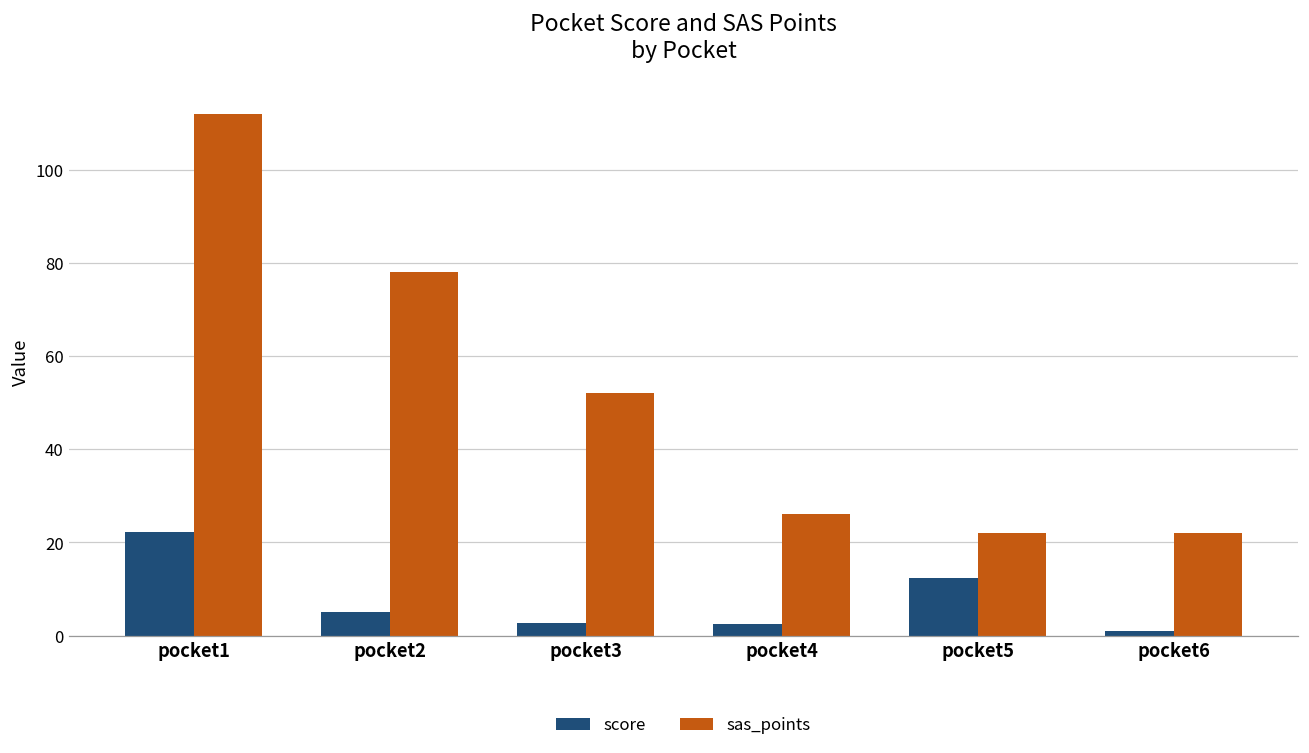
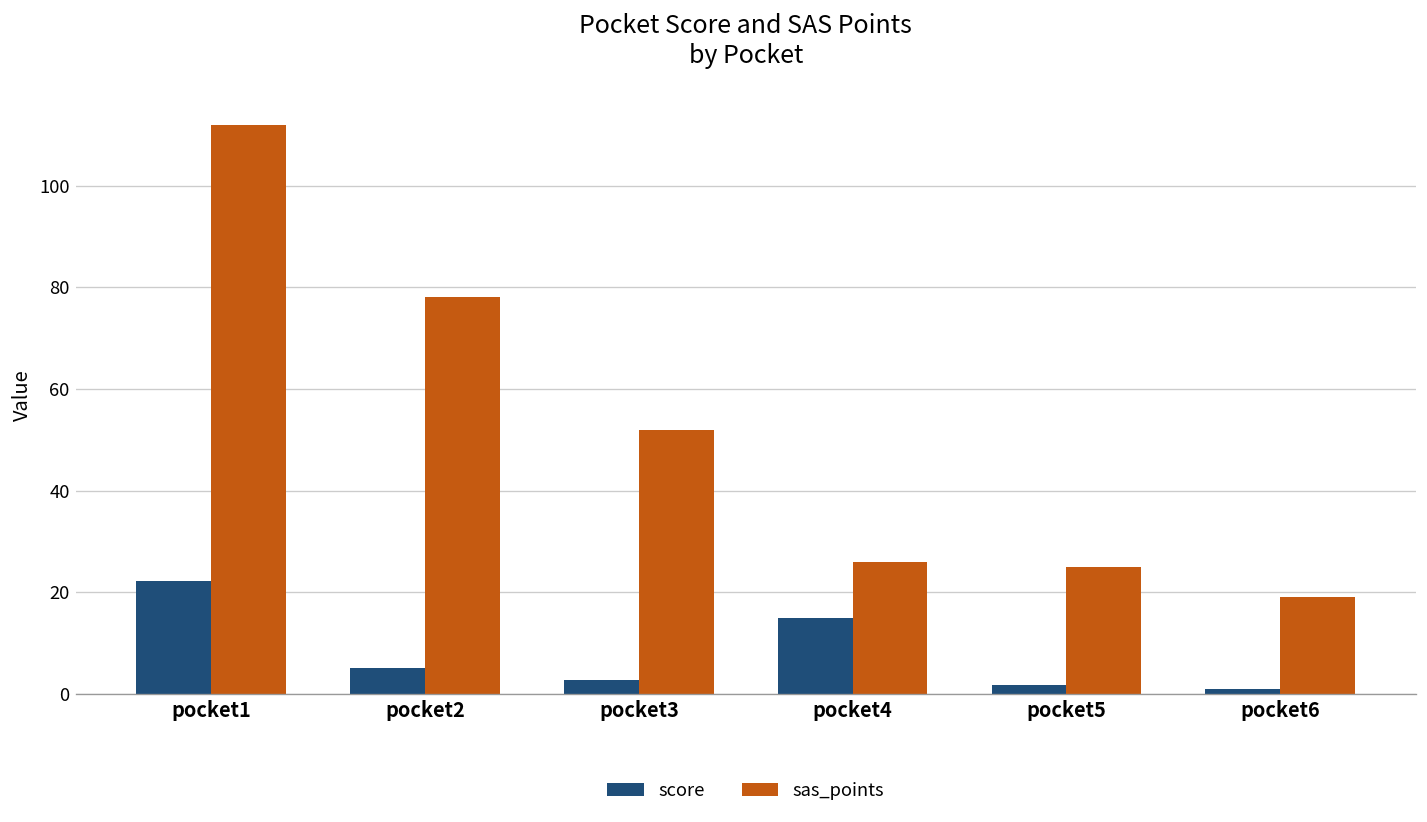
score, pocket4: 2 -> 15
score, pocket5: 12 -> 2
sas_points, pocket5: 22 -> 25
sas_points, pocket6: 22 -> 19
